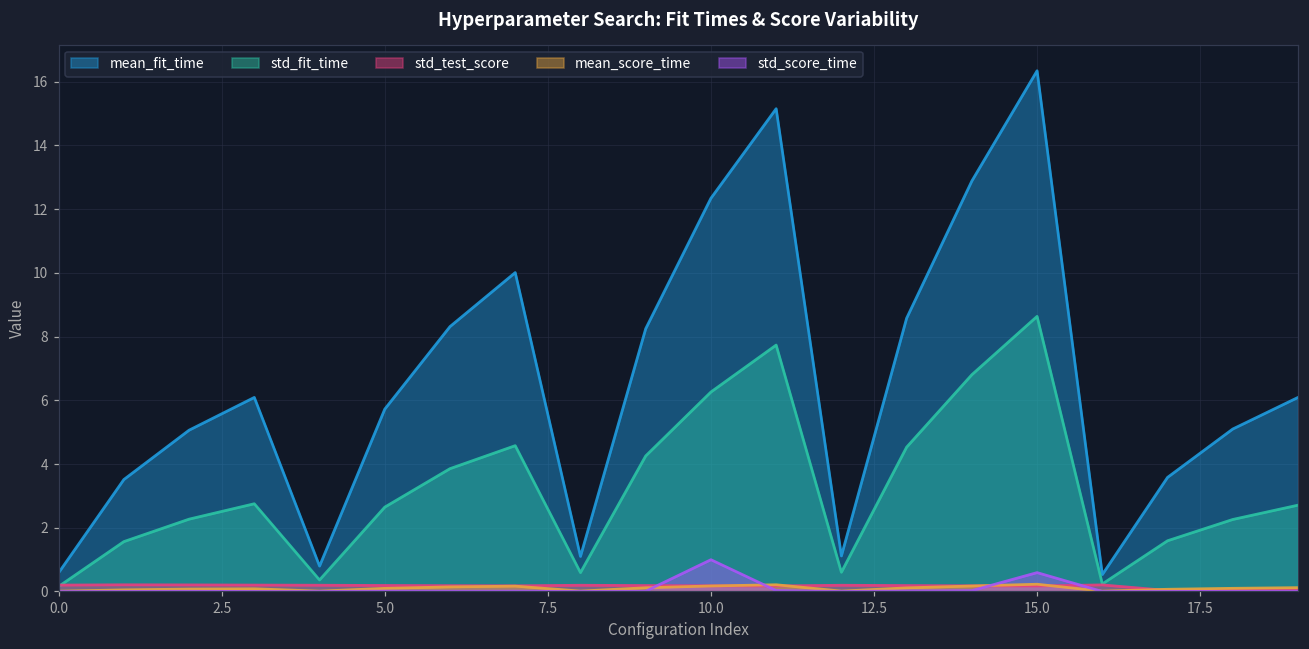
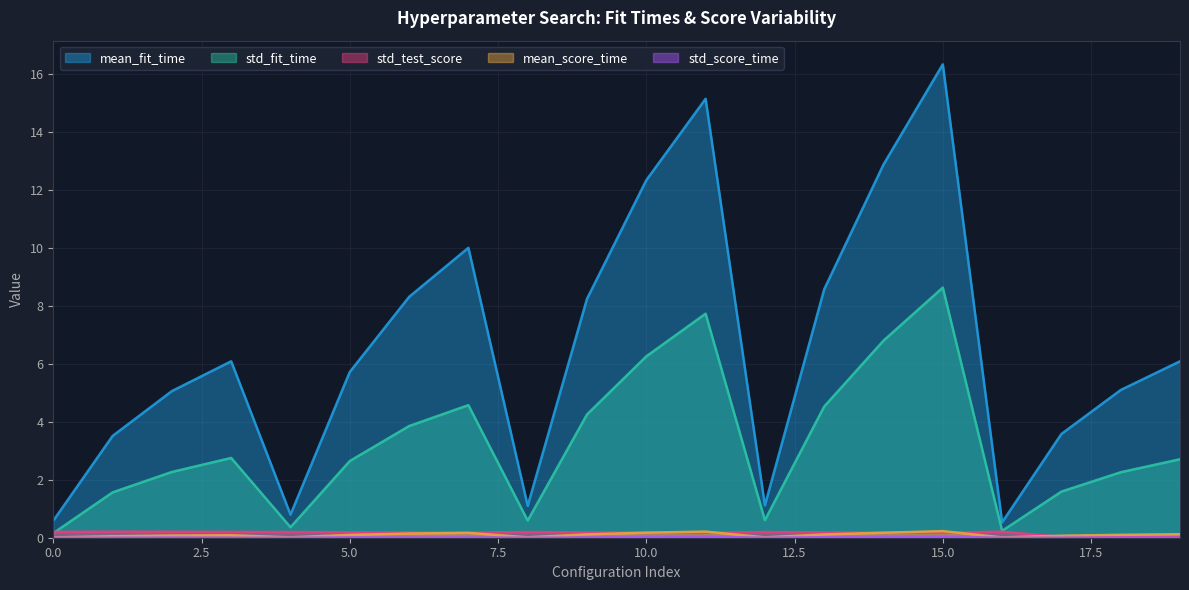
std_score_time, 10.0: 1.0 -> 0.0
std_score_time, 15.0: 0.6 -> 0.0
